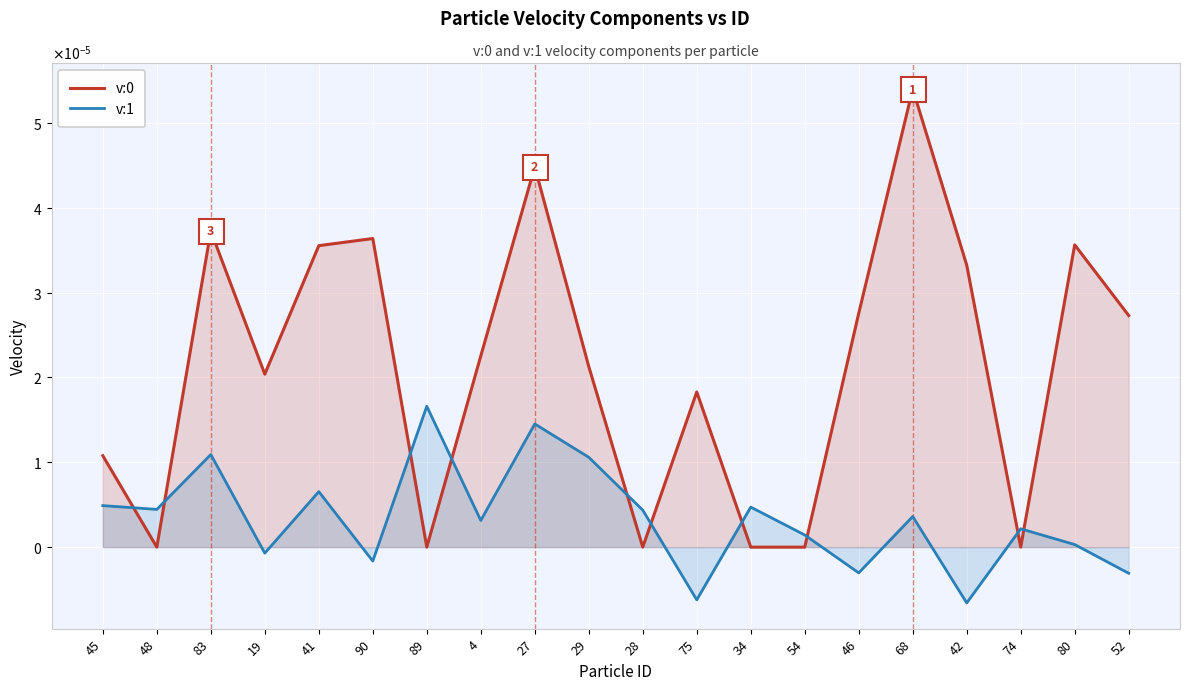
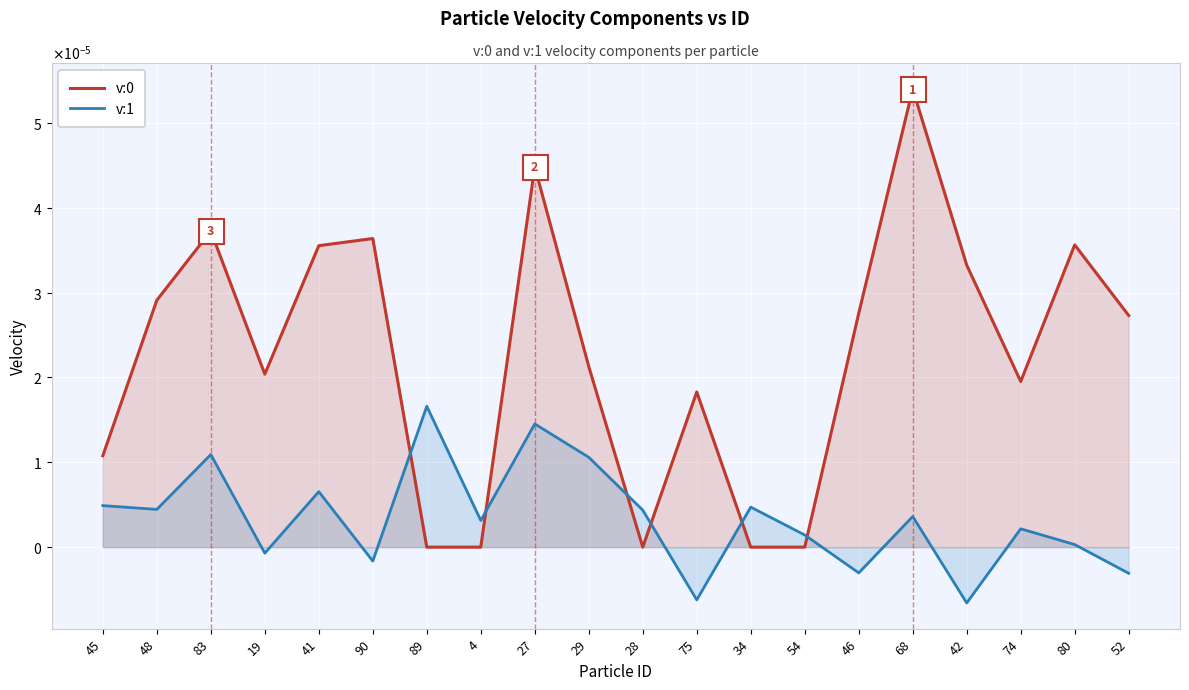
v:0, 48: 0.00000 -> 0.00003
v:0, 4: 0.00002 -> 0.00000
v:0, 74: 0.00000 -> 0.00002
